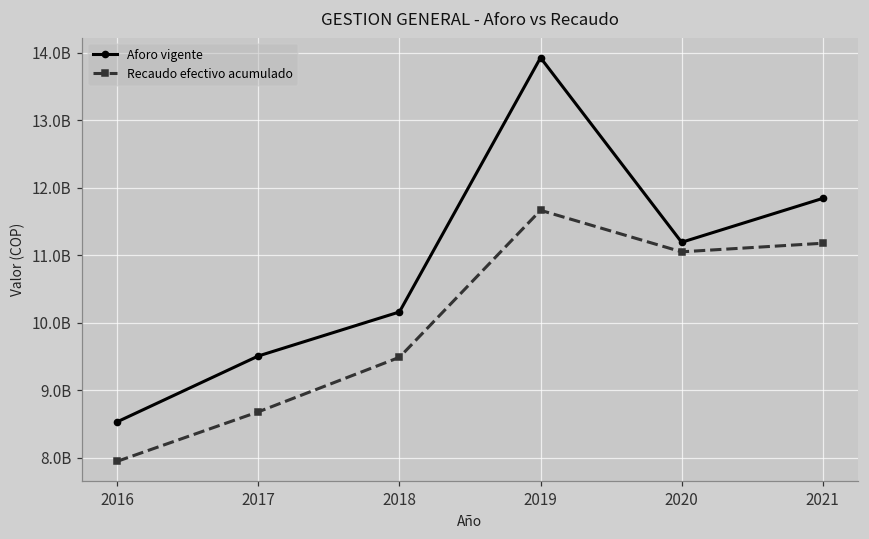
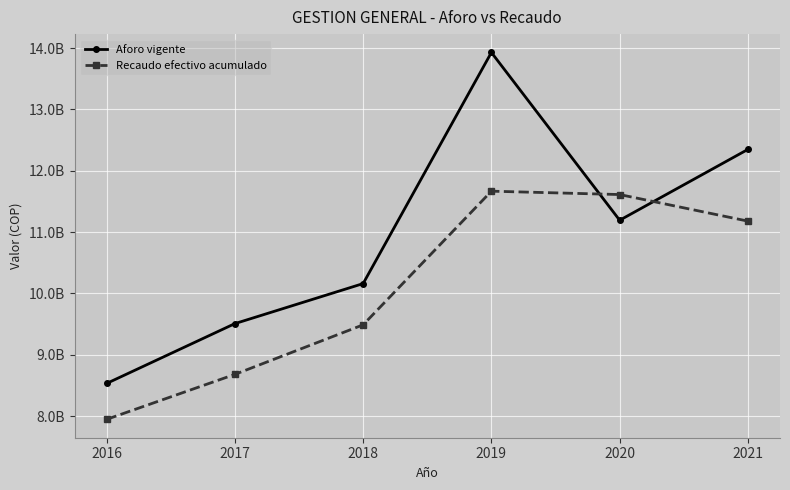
Recaudo efectivo acumulado, 2020: 11100000000 -> 11600000000
Aforo vigente, 2021: 11800000000 -> 12300000000
